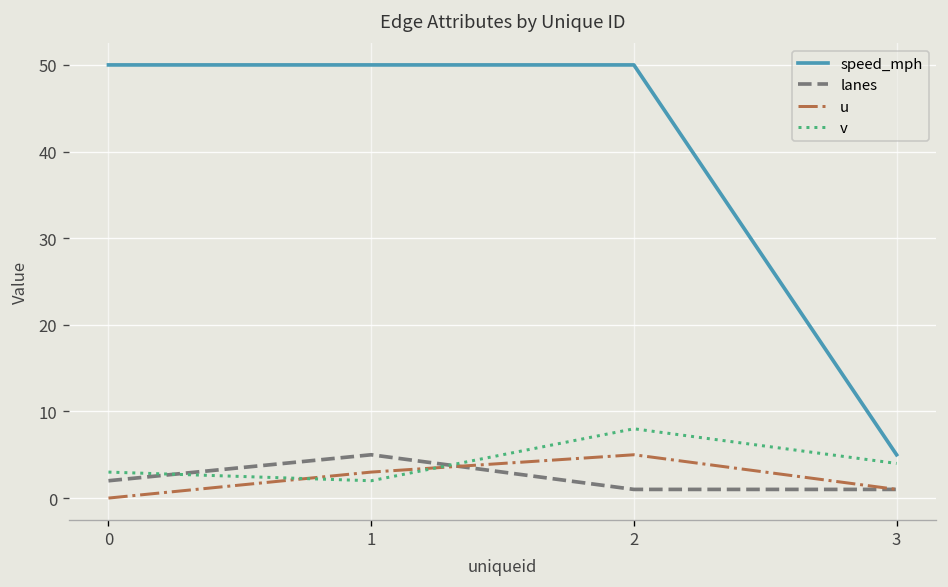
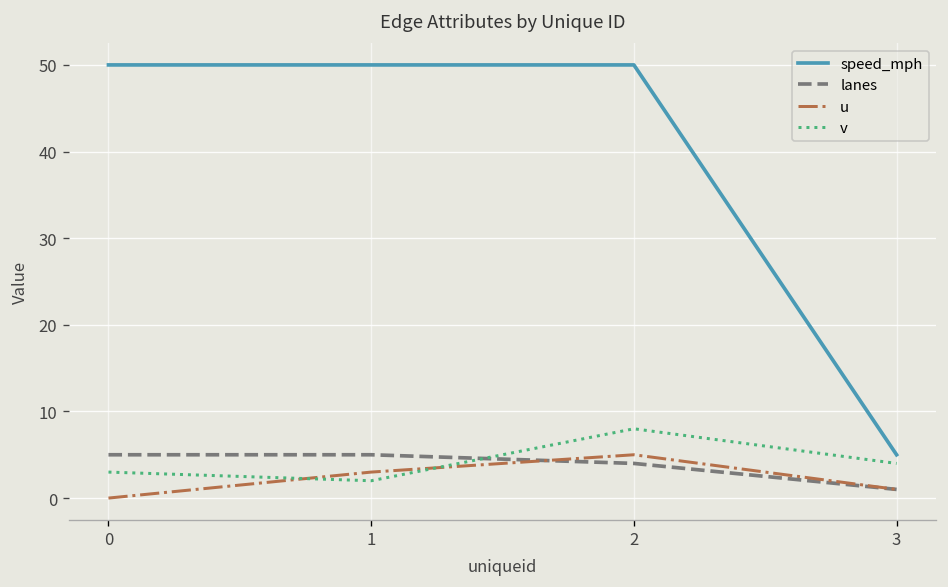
lanes, 0: 2 -> 5
lanes, 2: 1 -> 4
